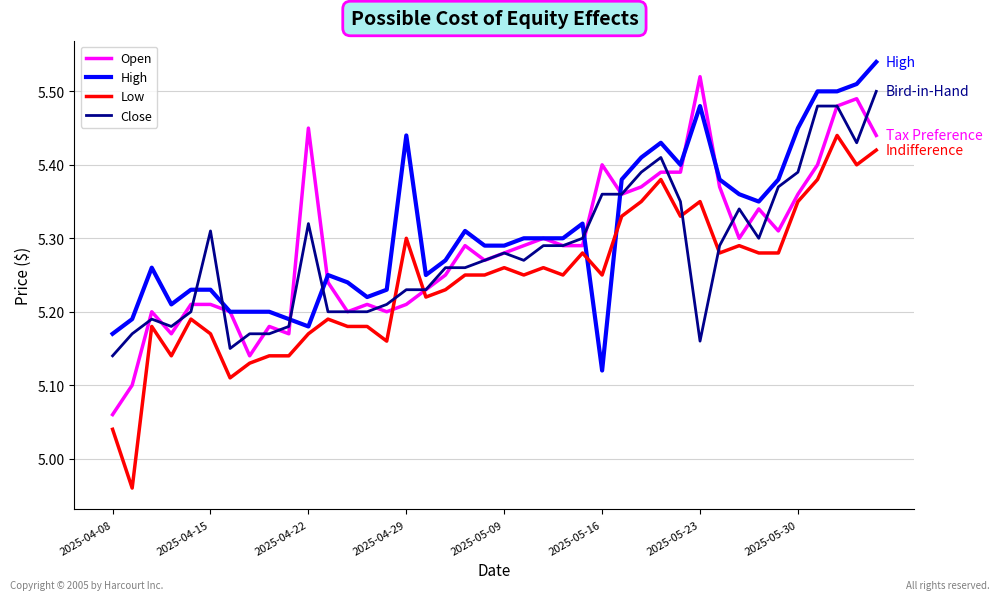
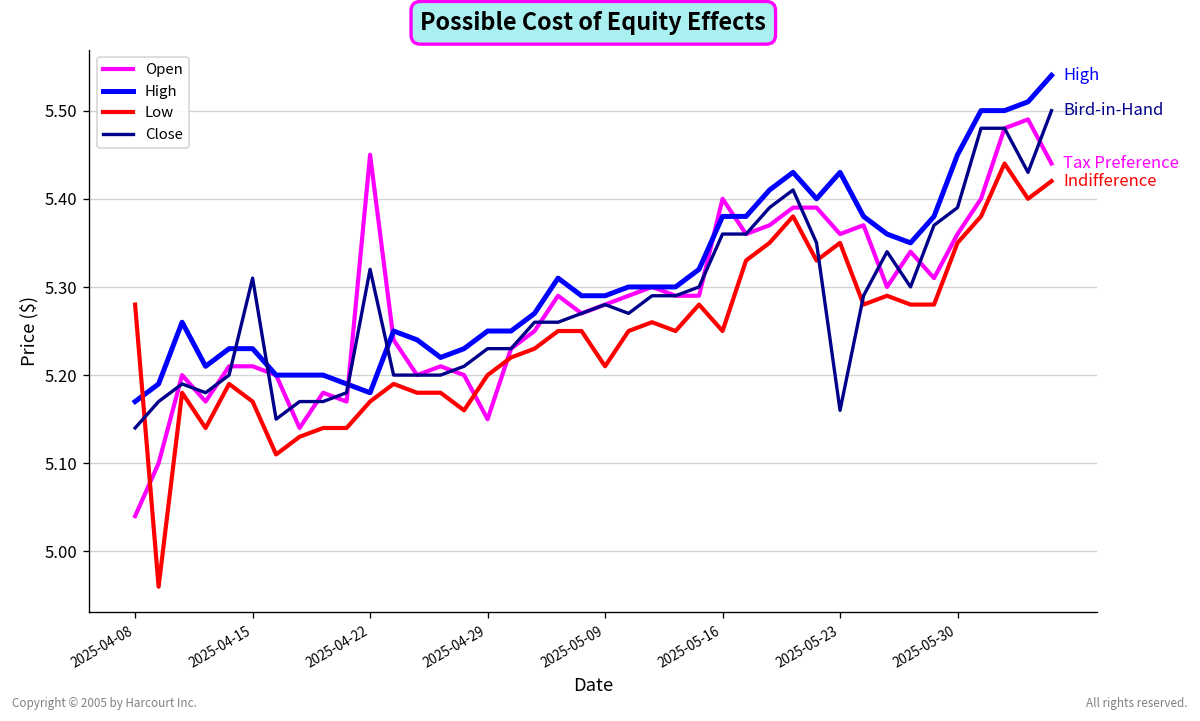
Open, 2025-04-08: 5.06 -> 5.04
Low, 2025-04-08: 5.04 -> 5.28
Open, 2025-04-29: 5.21 -> 5.15
High, 2025-04-29: 5.44 -> 5.25
Low, 2025-04-29: 5.3 -> 5.2
Low, 2025-05-09: 5.26 -> 5.21
High, 2025-05-16: 5.12 -> 5.38
Open, 2025-05-23: 5.52 -> 5.36
High, 2025-05-23: 5.48 -> 5.43
